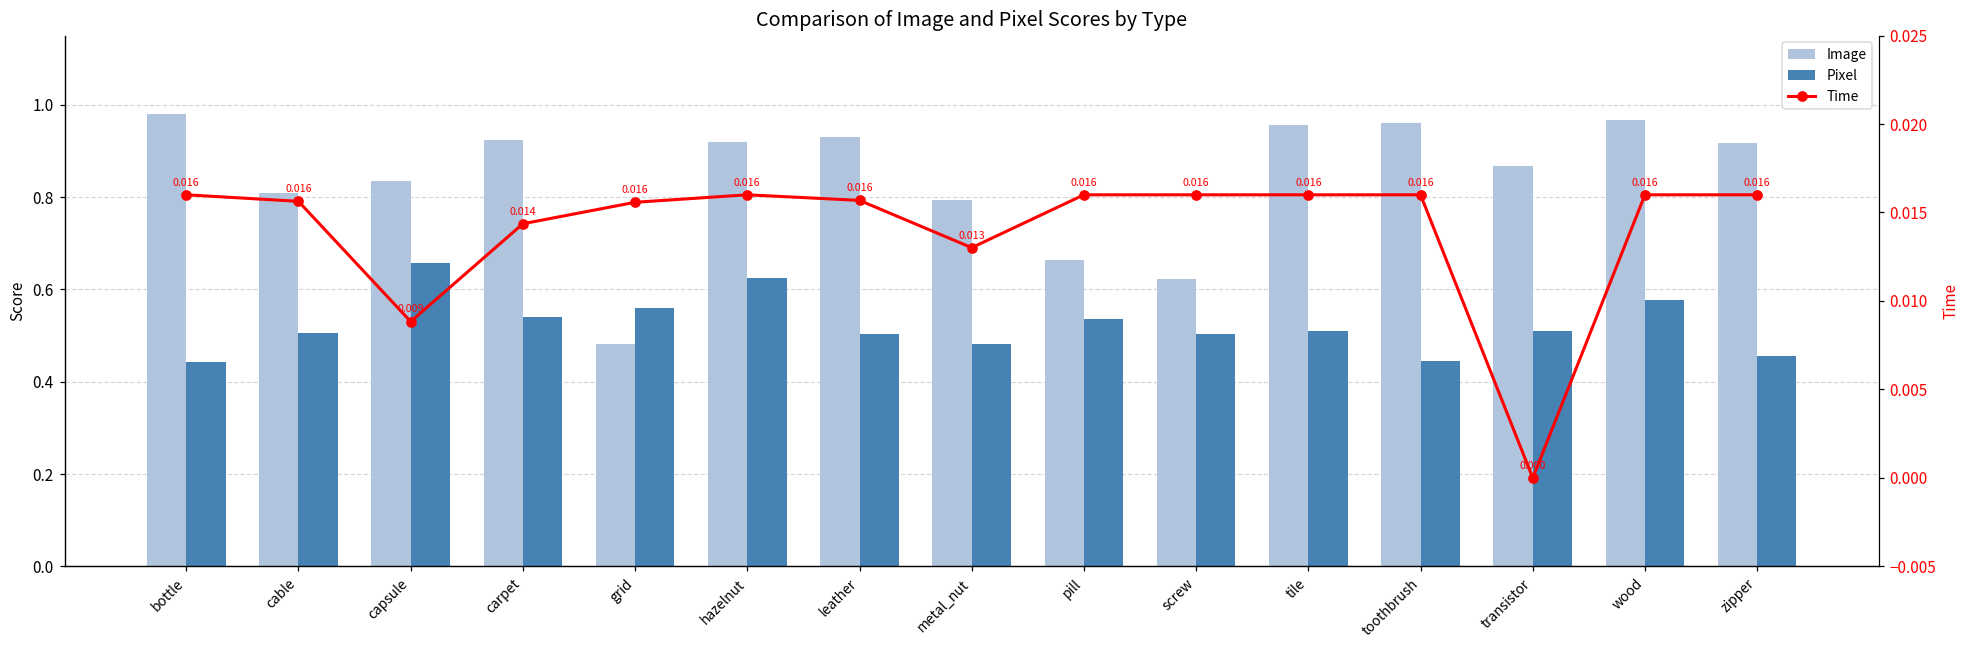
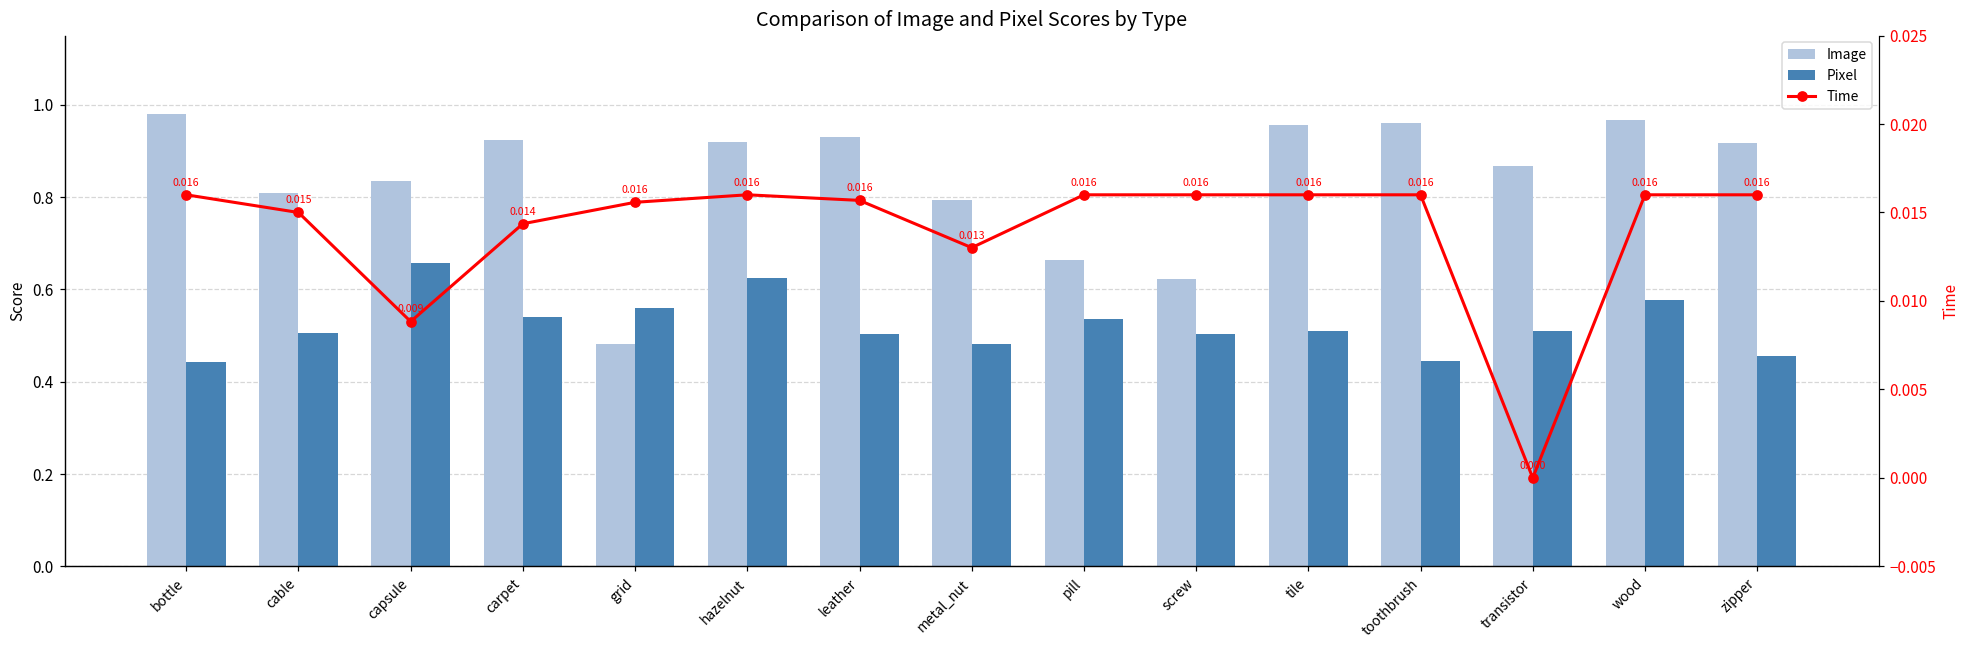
Time, cable: 0.016 -> 0.015
